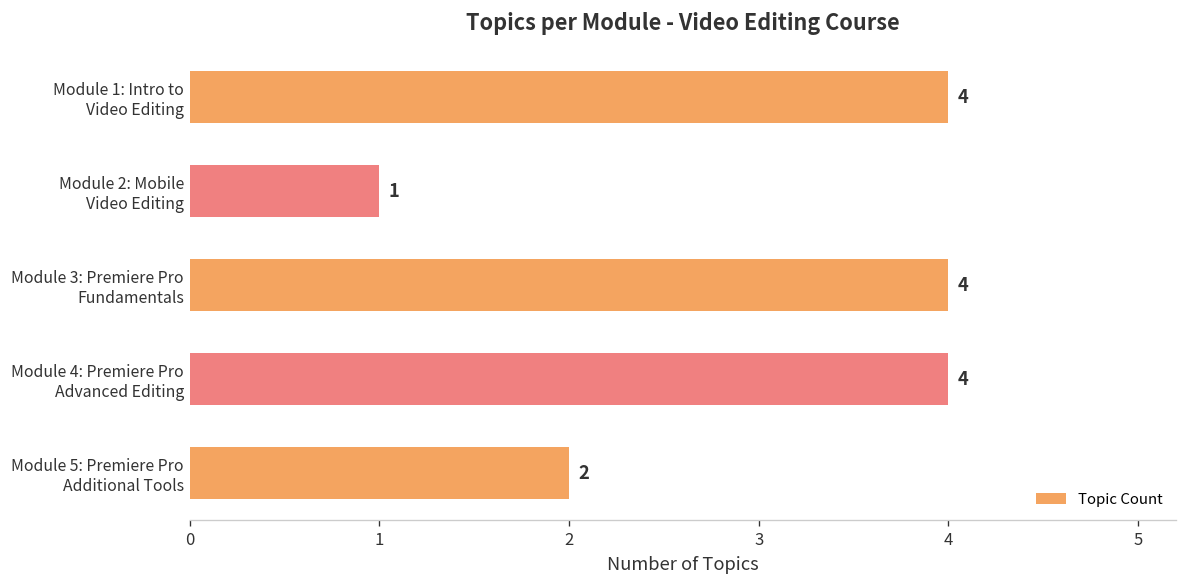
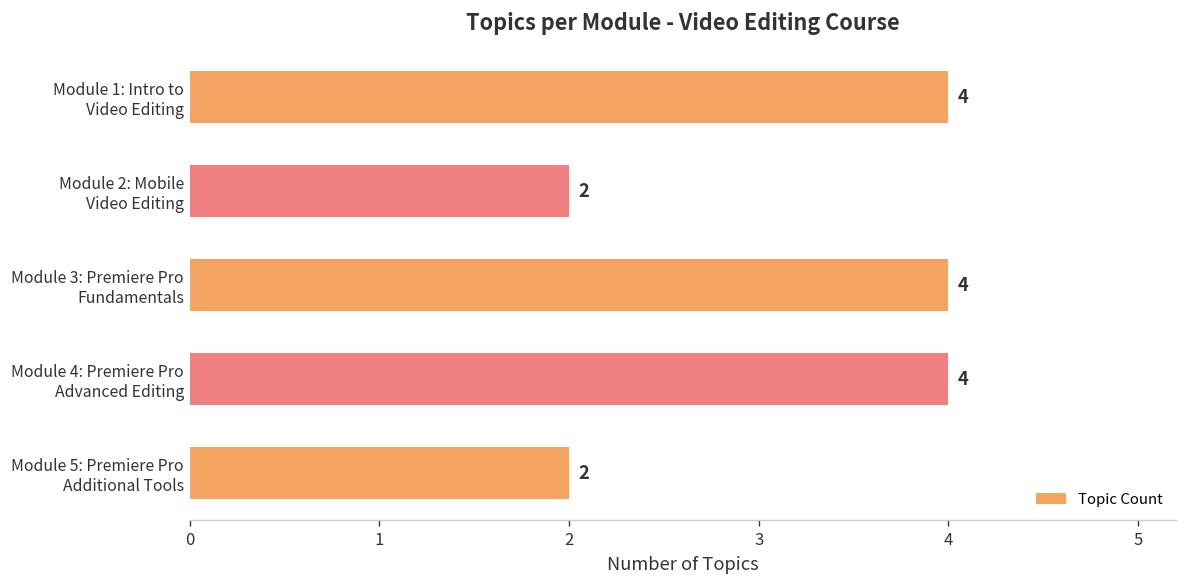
Module 2: Mobile Video Editing: 1 -> 2
